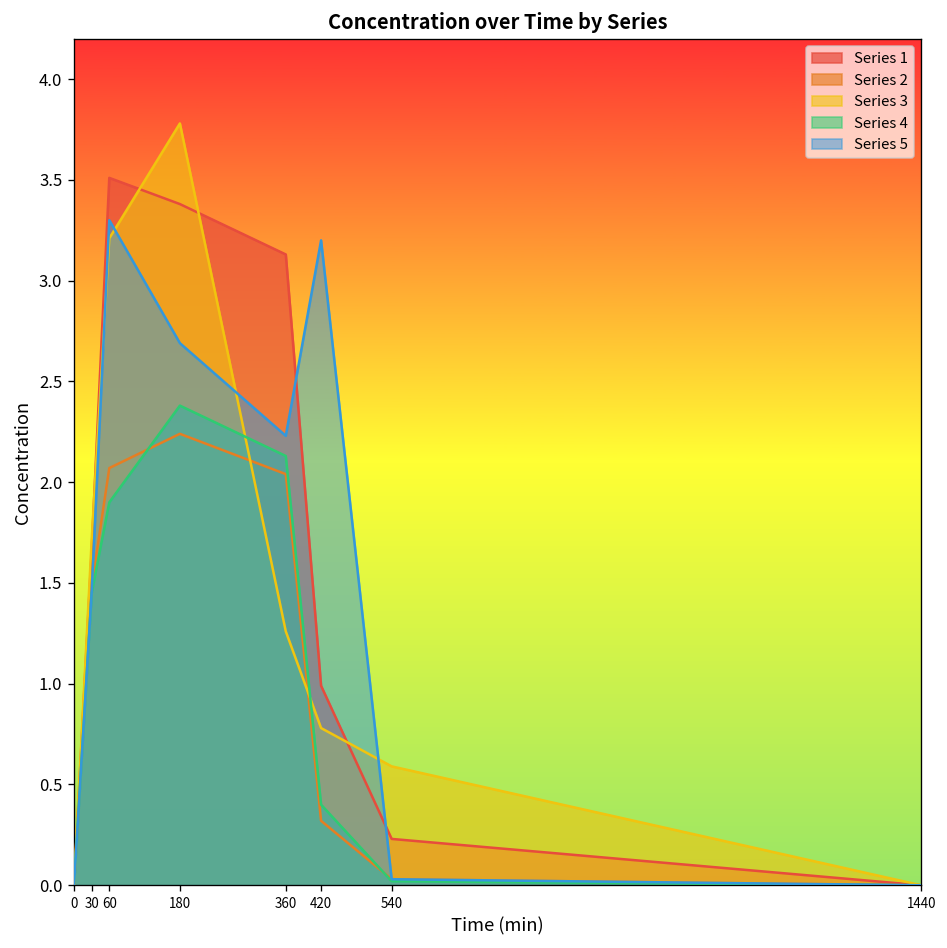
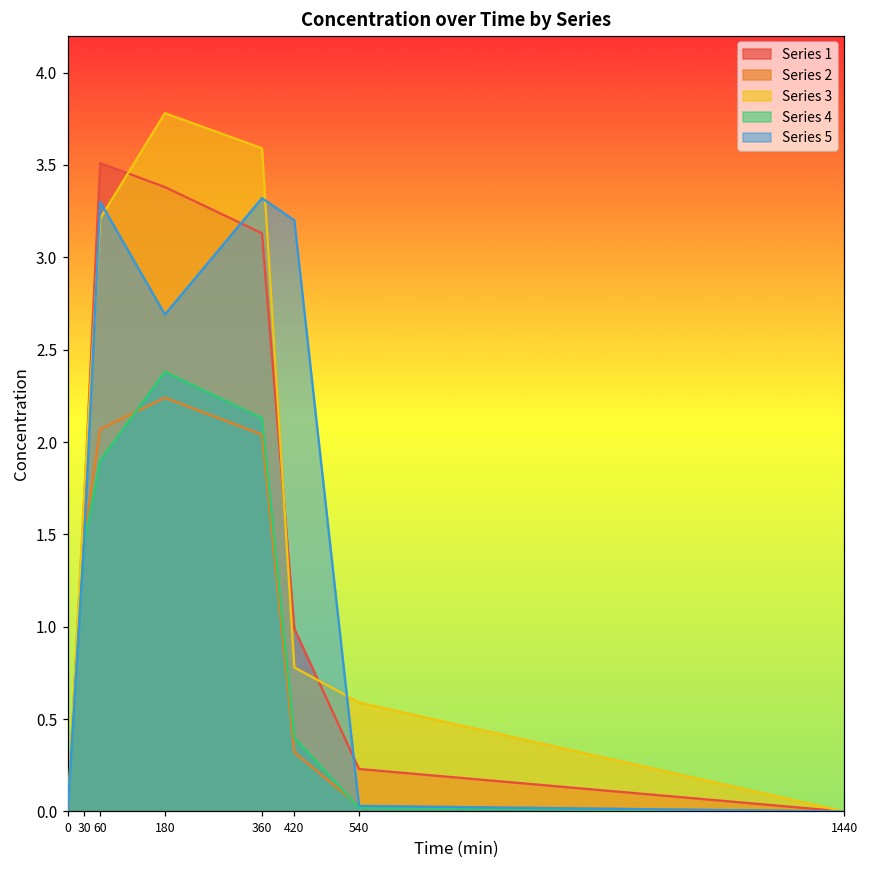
Series 3, 360: 1.26 -> 3.59
Series 5, 360: 2.23 -> 3.32
